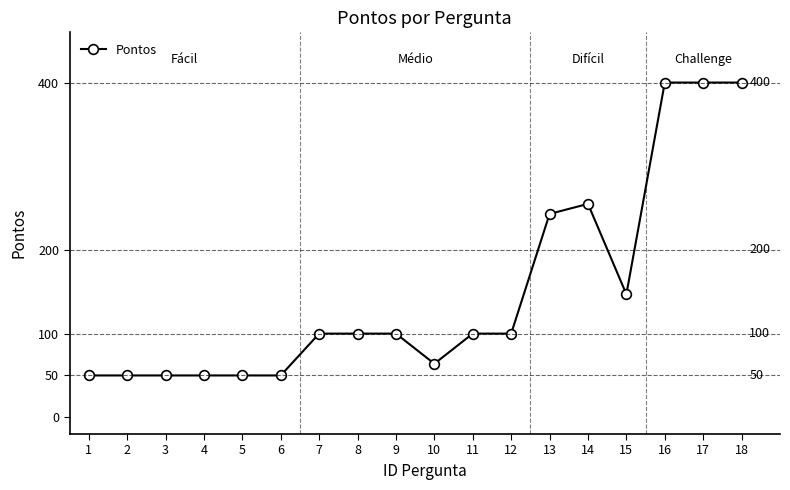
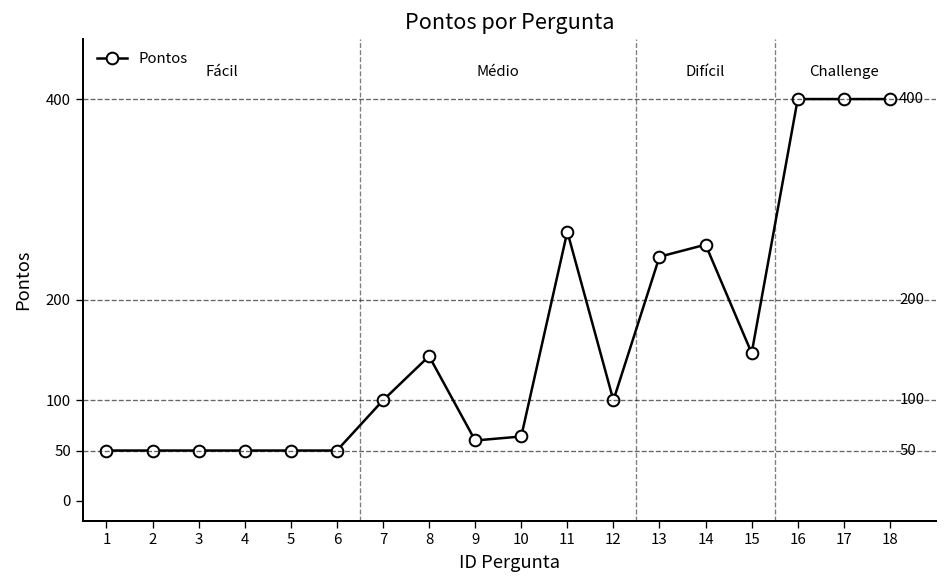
8: 100 -> 140
9: 100 -> 60
11: 100 -> 270
